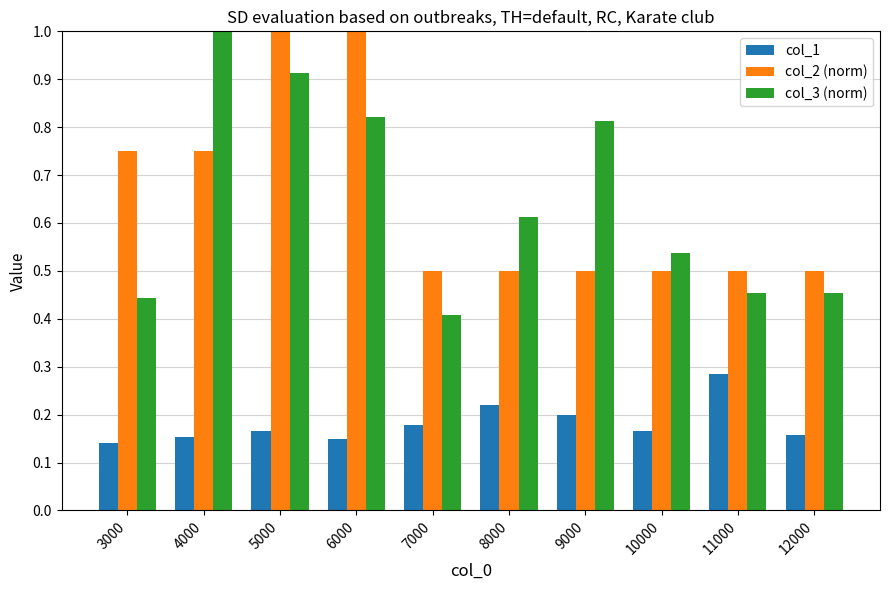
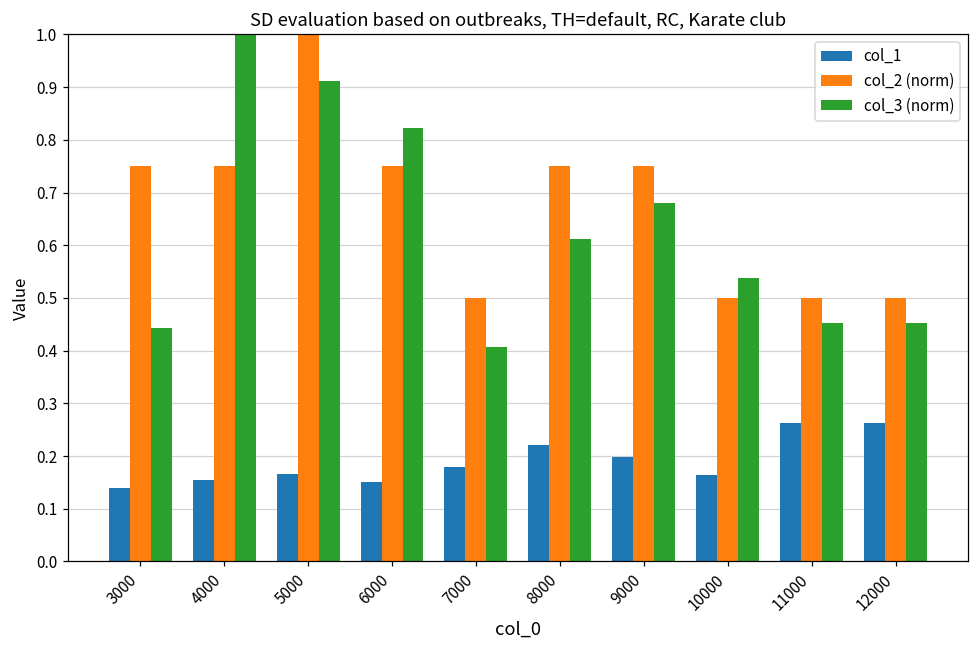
col_2 (norm), 6000: 1.00 -> 0.75
col_2 (norm), 8000: 0.50 -> 0.75
col_2 (norm), 9000: 0.50 -> 0.75
col_3 (norm), 9000: 0.81 -> 0.68
col_1, 11000: 0.29 -> 0.26
col_1, 12000: 0.16 -> 0.26
